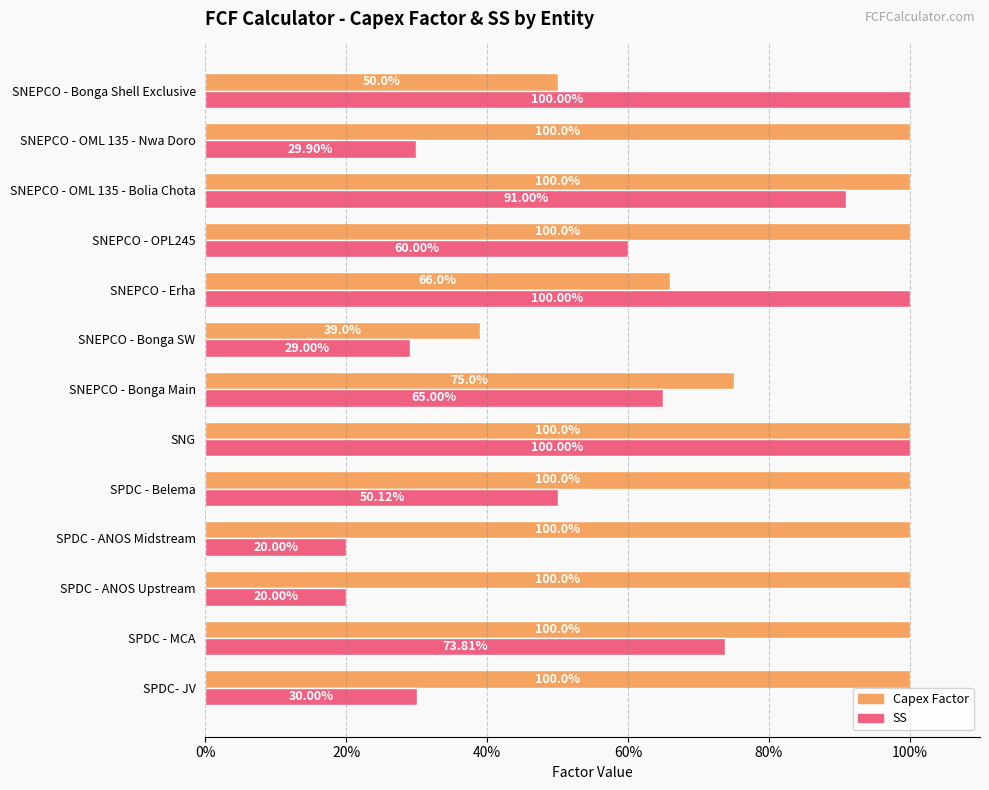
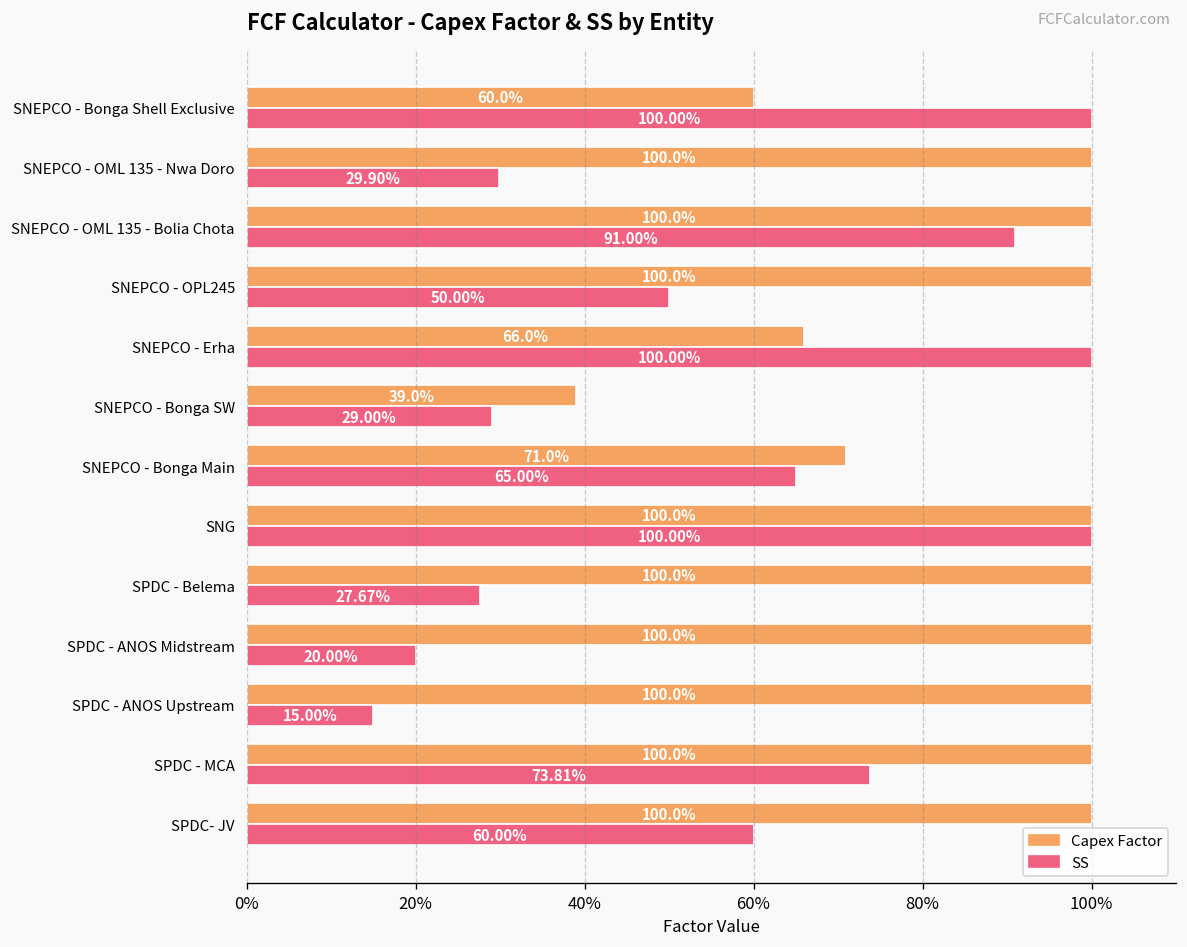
Capex Factor, SNEPCO - Bonga Shell Exclusive: 50.0% -> 60.0%
SS, SNEPCO - OPL245: 60.00% -> 50.00%
Capex Factor, SNEPCO - Bonga Main: 75.0% -> 71.0%
SS, SPDC - Belema: 50.12% -> 27.67%
SS, SPDC - ANOS Upstream: 20.00% -> 15.00%
SS, SPDC- JV: 30.00% -> 60.00%
